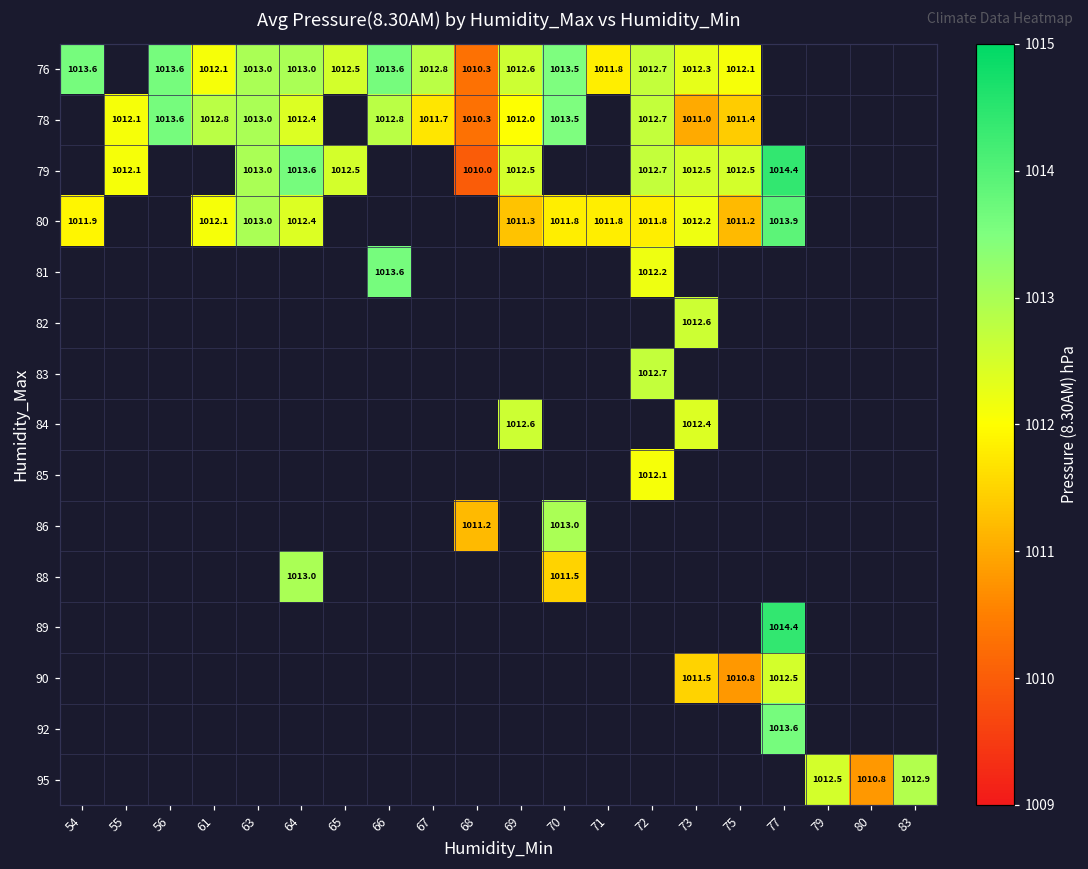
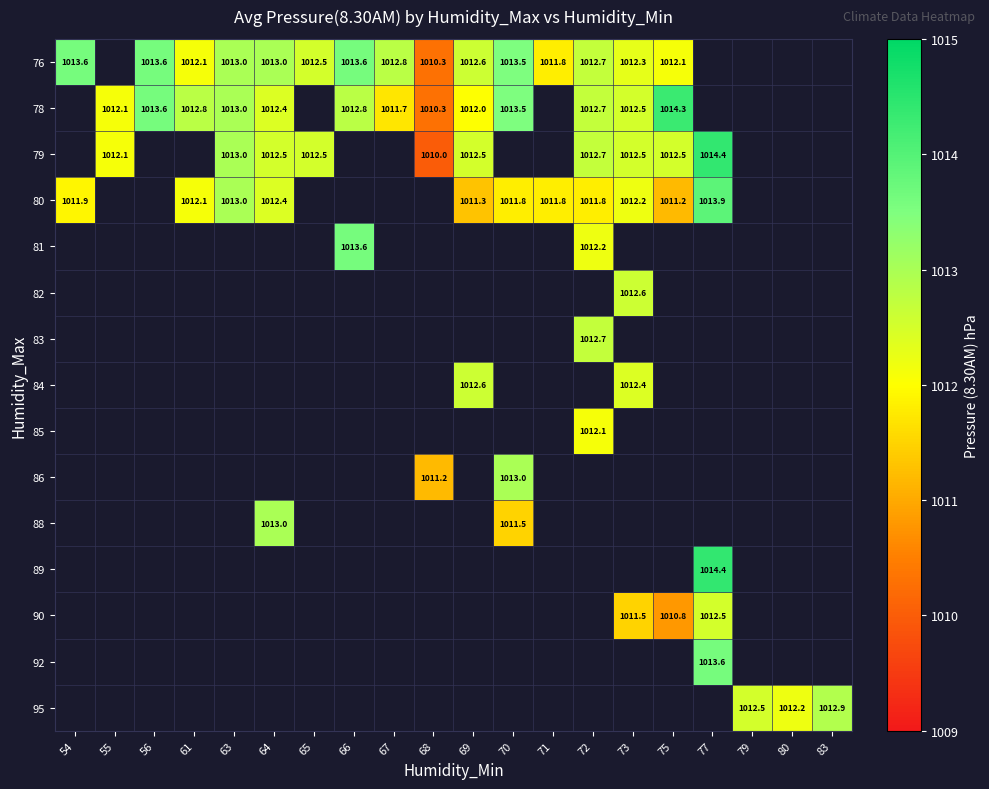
78, 73: 1011.0 -> 1012.5
78, 75: 1011.4 -> 1014.3
79, 64: 1013.6 -> 1012.5
95, 80: 1010.8 -> 1012.2
